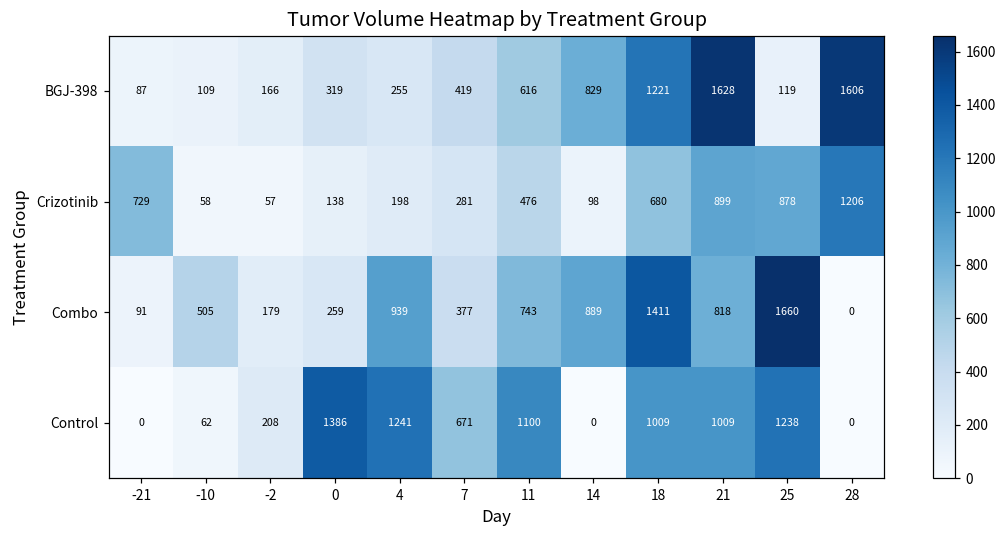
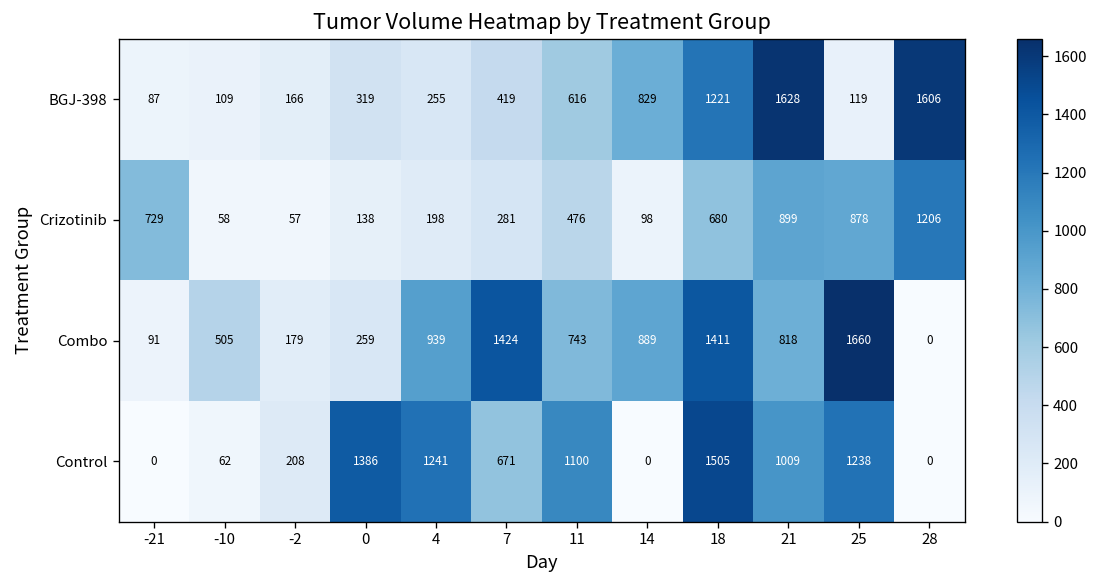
Combo, 7: 377 -> 1424
Control, 18: 1009 -> 1505
